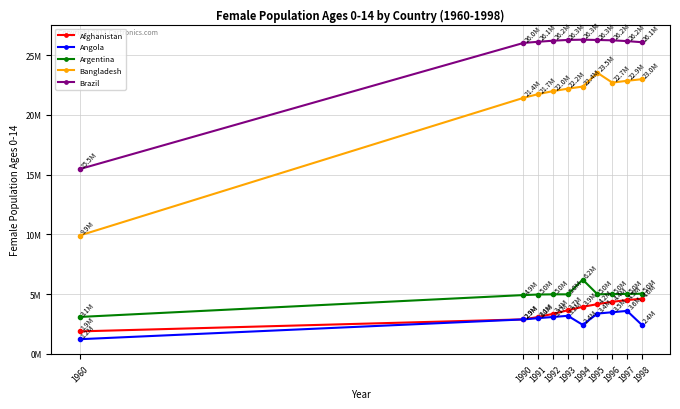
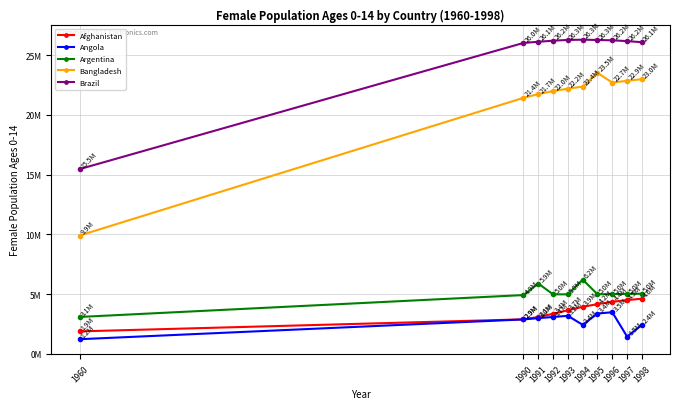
Argentina, 1991: 5.0M -> 5.9M
Angola, 1997: 3.6M -> 1.5M
